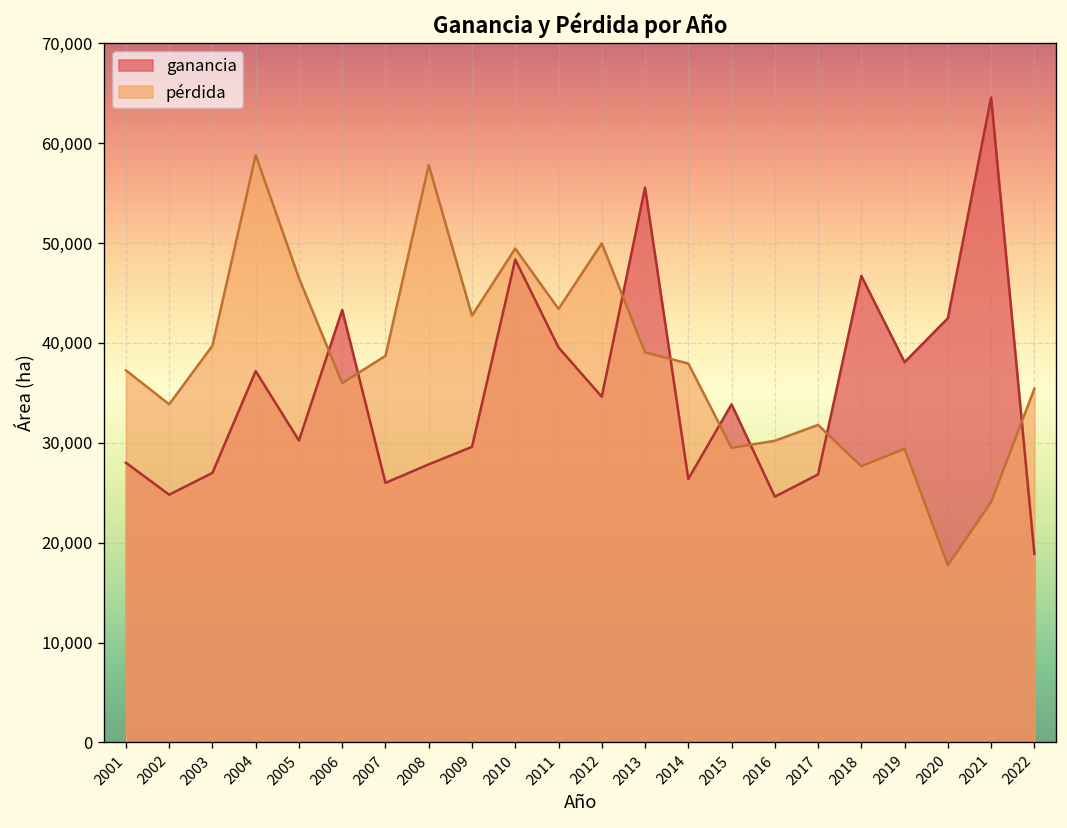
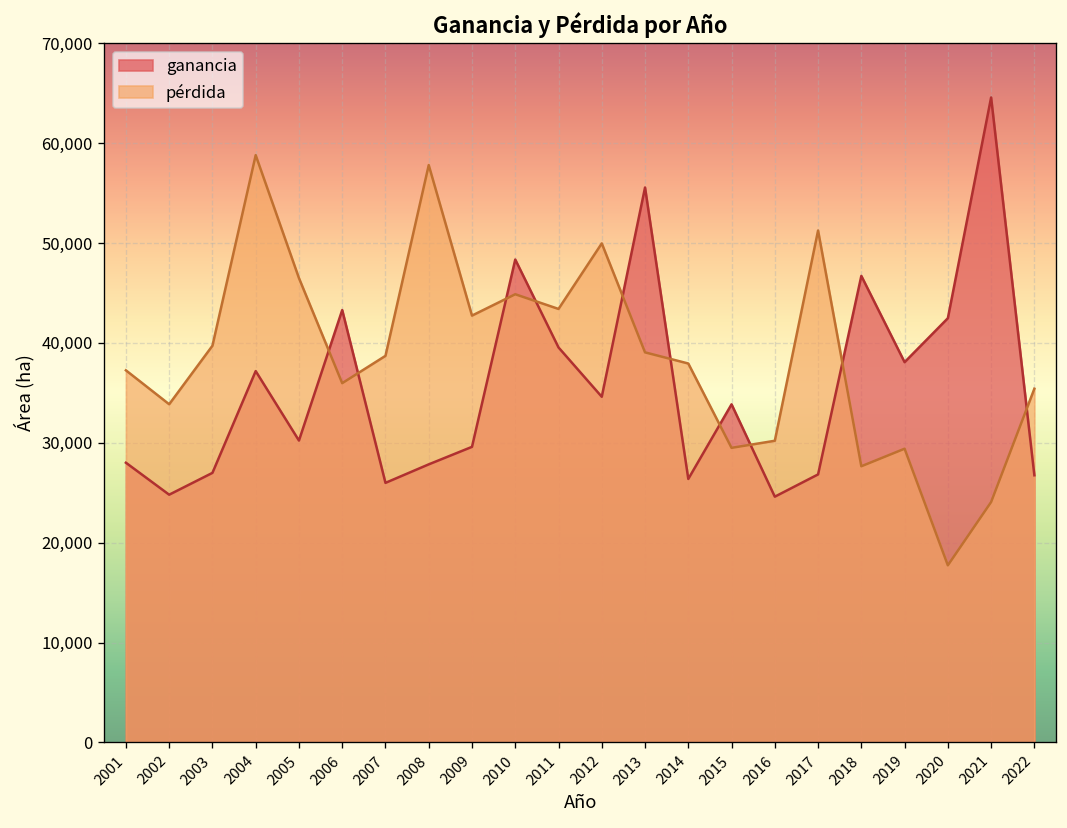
pérdida, 2010: 49,000 -> 45,000
pérdida, 2017: 32,000 -> 51,000
ganancia, 2022: 19,000 -> 27,000
